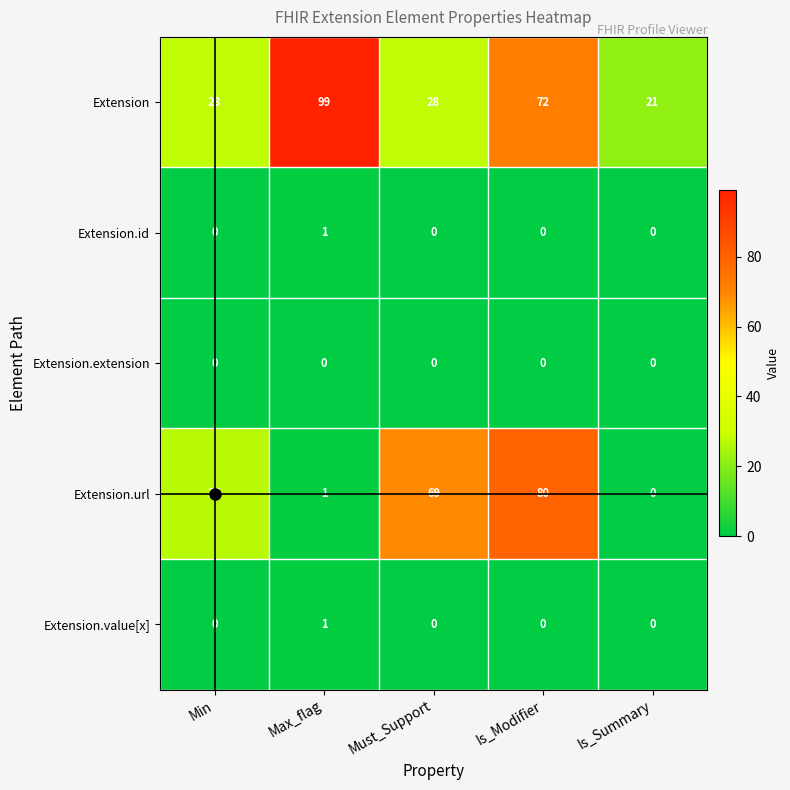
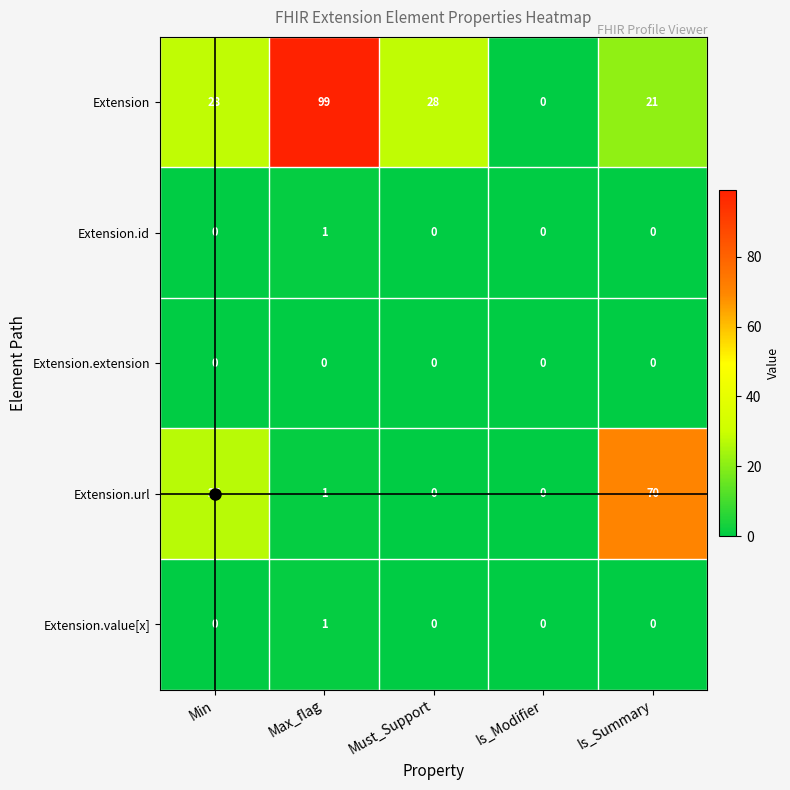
Extension, Is_Modifier: 72 -> 0
Extension.url, Must_Support: 69 -> 0
Extension.url, Is_Modifier: 80 -> 0
Extension.url, Is_Summary: 0 -> 70
